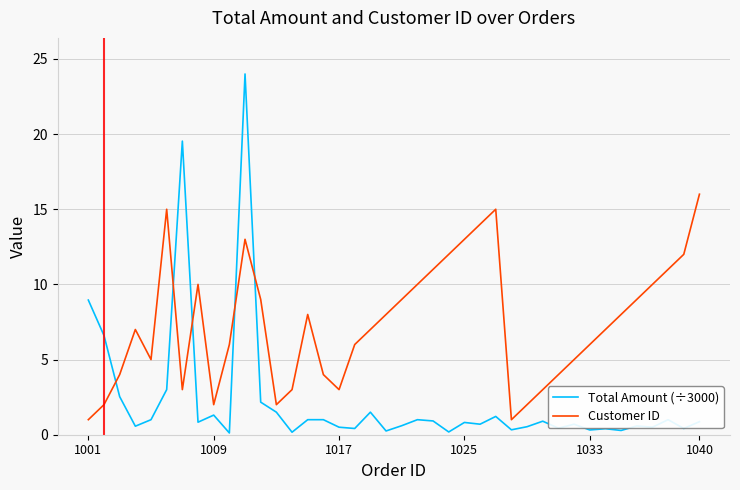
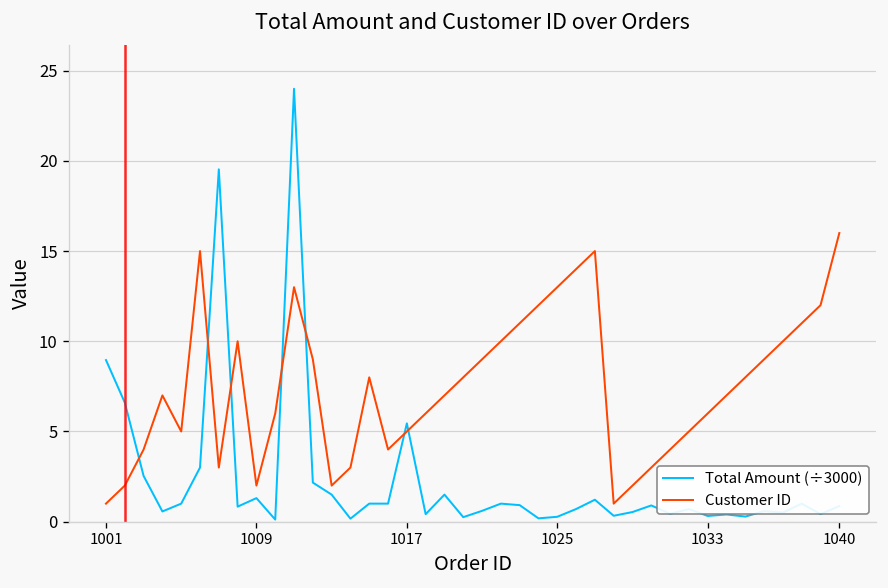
Total Amount (÷3000), 1017: 0.5 -> 5.4
Customer ID, 1017: 3 -> 5
Total Amount (÷3000), 1025: 0.8 -> 0.3
